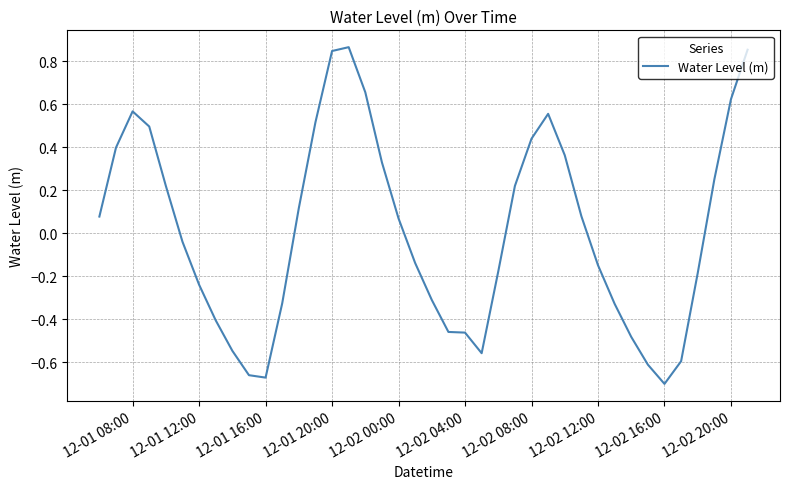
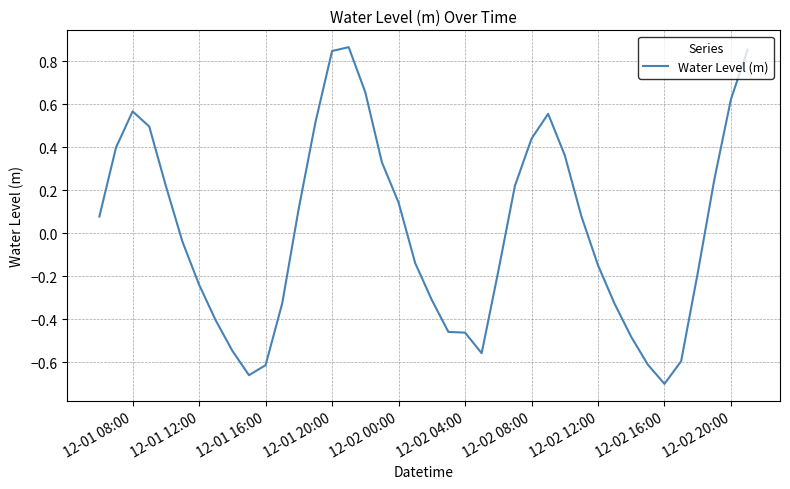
12-01 16:00: -0.67 -> -0.61
12-02 00:00: 0.07 -> 0.14
